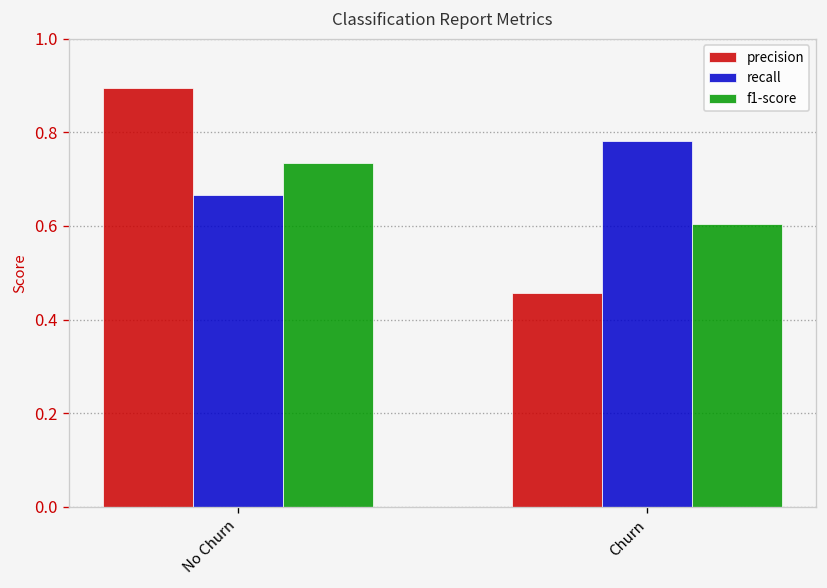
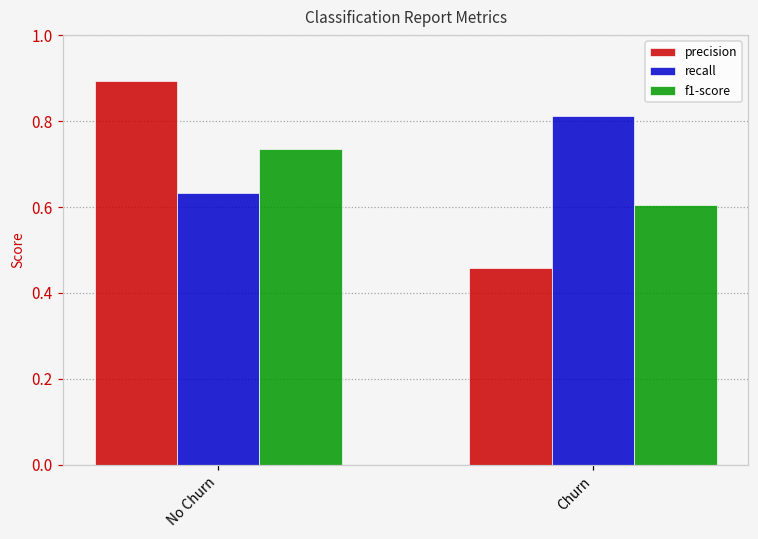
recall, No Churn: 0.67 -> 0.63
recall, Churn: 0.78 -> 0.81
